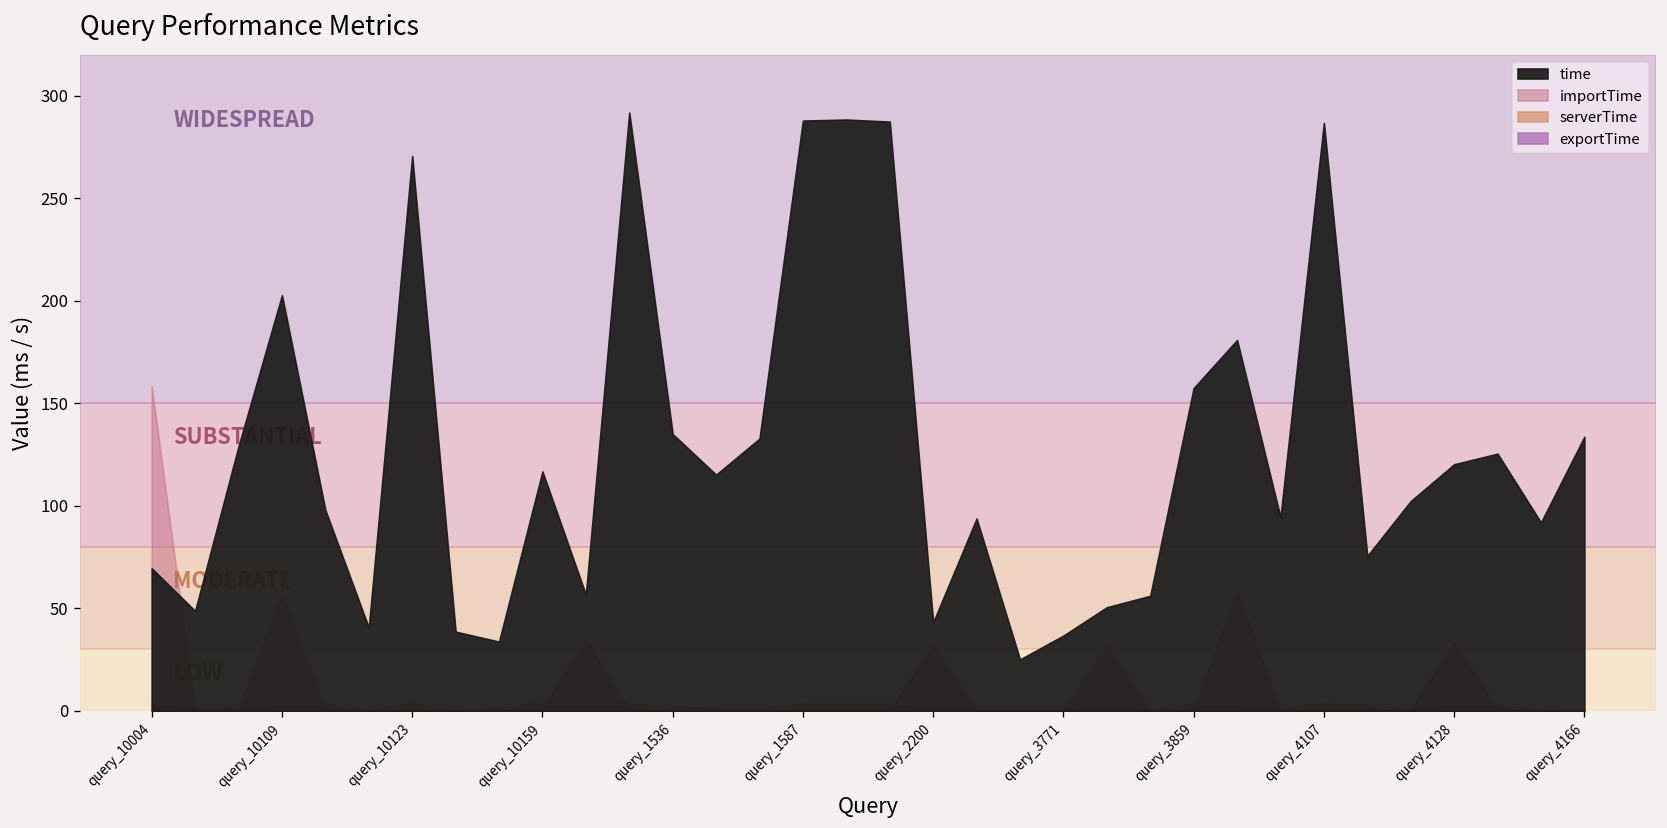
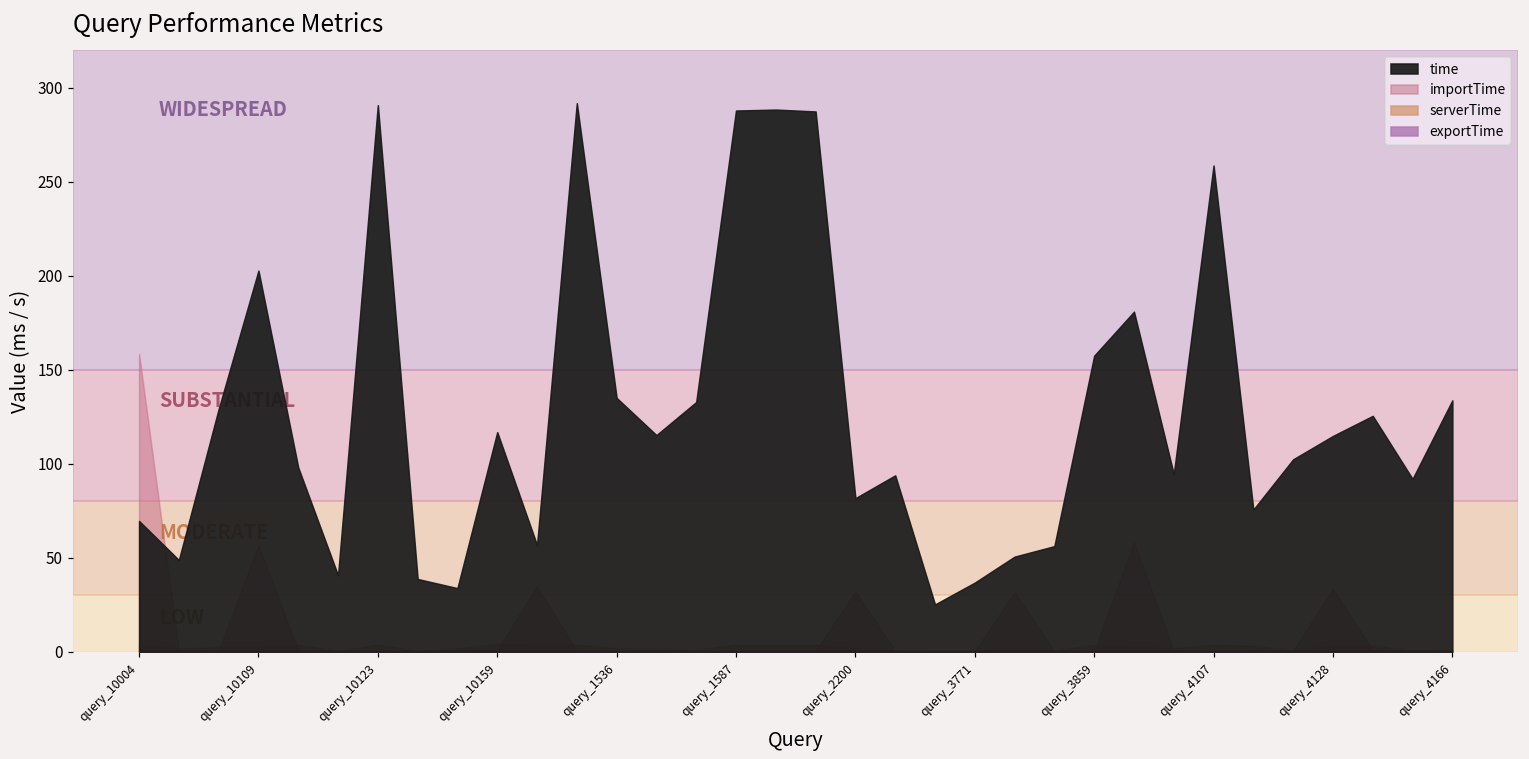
time, query_10123: 271 -> 291
time, query_2200: 43 -> 82
time, query_4107: 287 -> 259
time, query_4128: 120 -> 115
